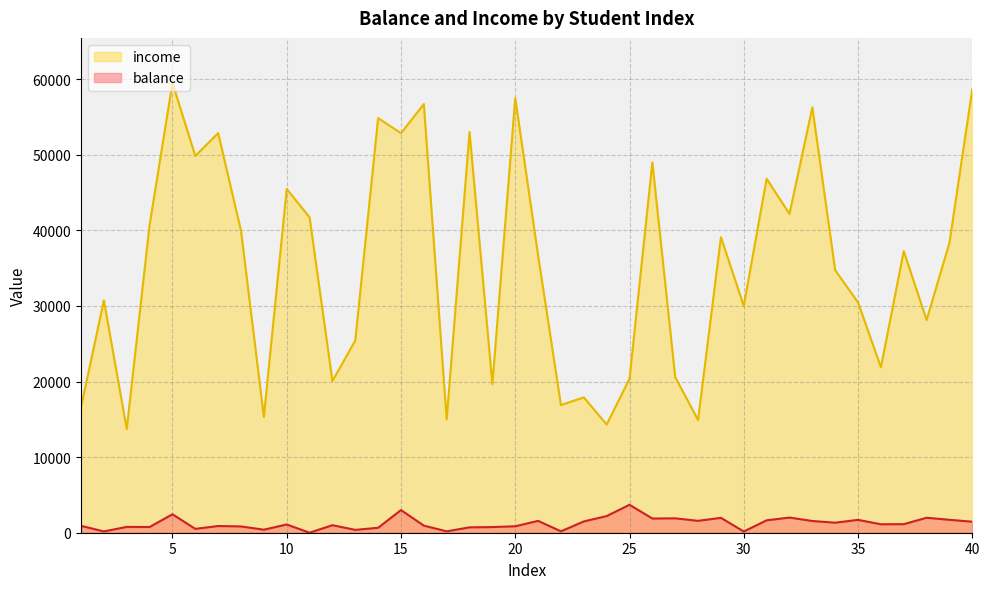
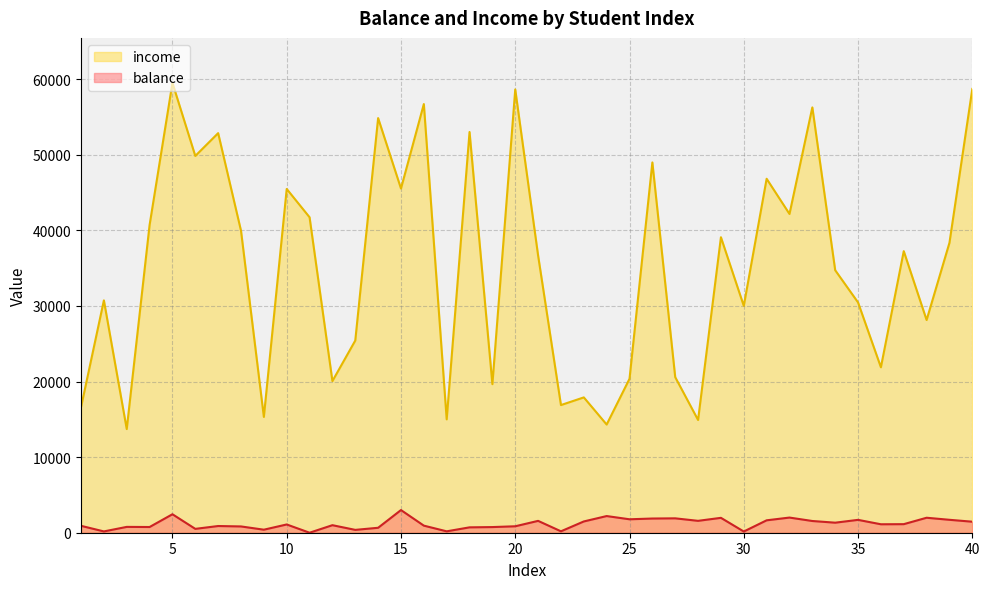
income, 15: 53000 -> 46000
income, 20: 57000 -> 59000
balance, 25: 4000 -> 2000
